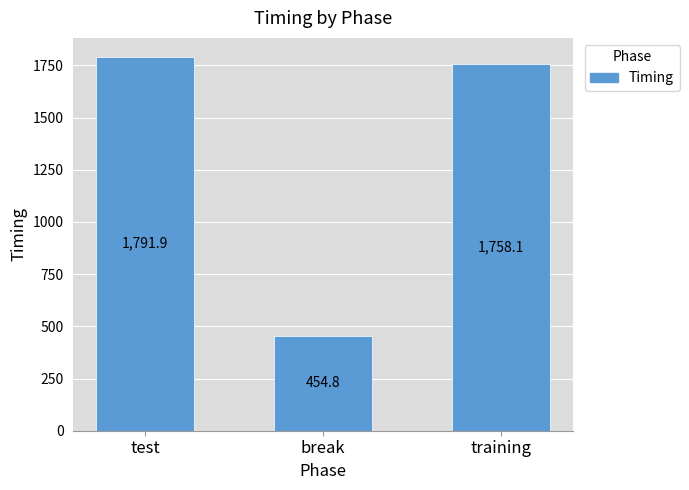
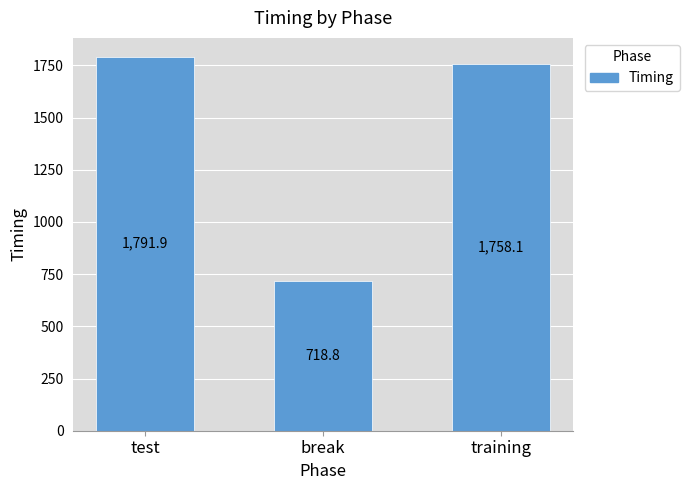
break: 454.8 -> 718.8
